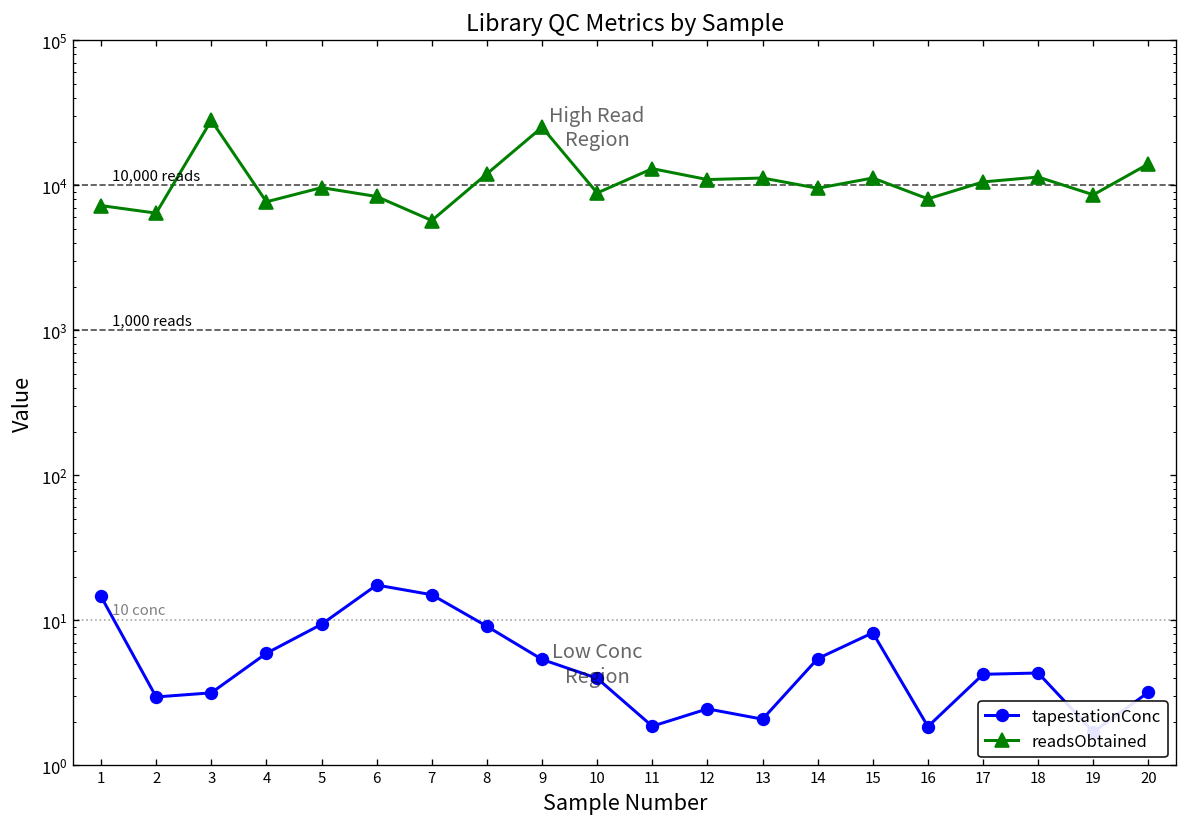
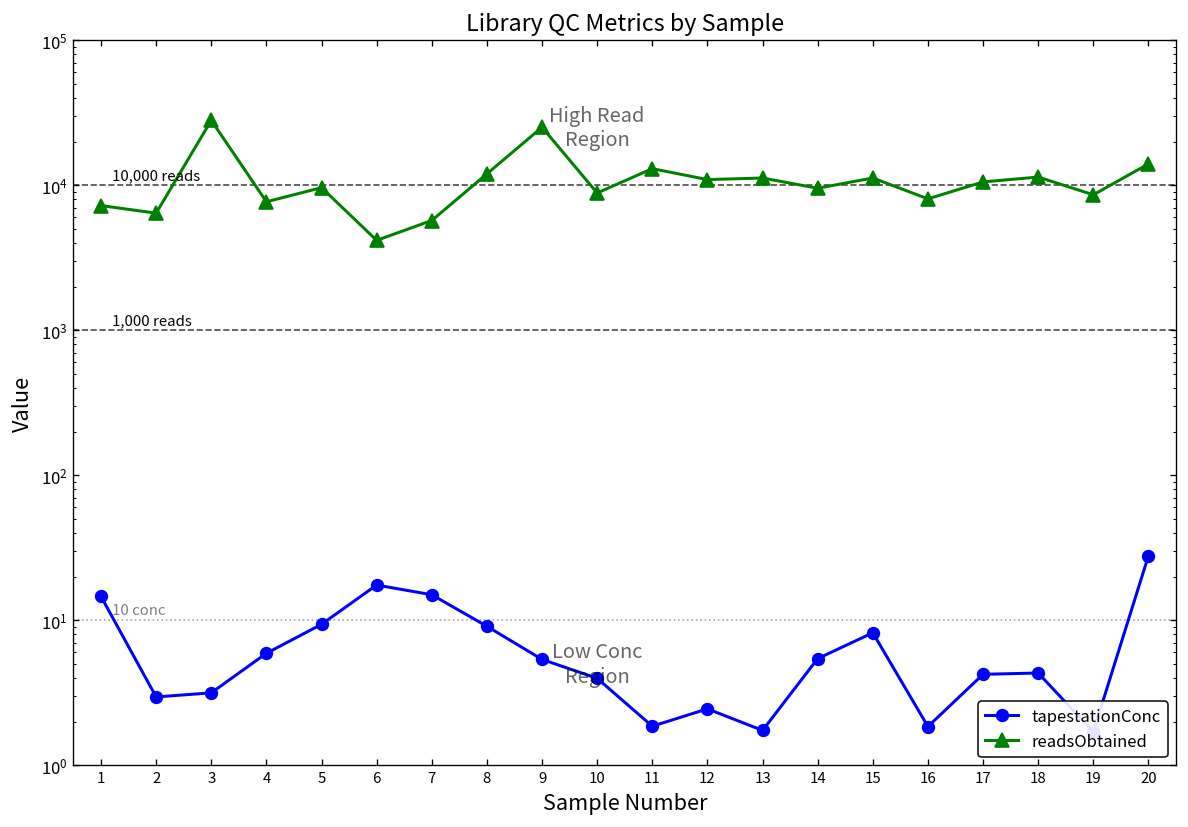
readsObtained, 6: 8000 -> 4200
tapestationConc, 13: 2.1 -> 1.7
tapestationConc, 20: 3.2 -> 28
